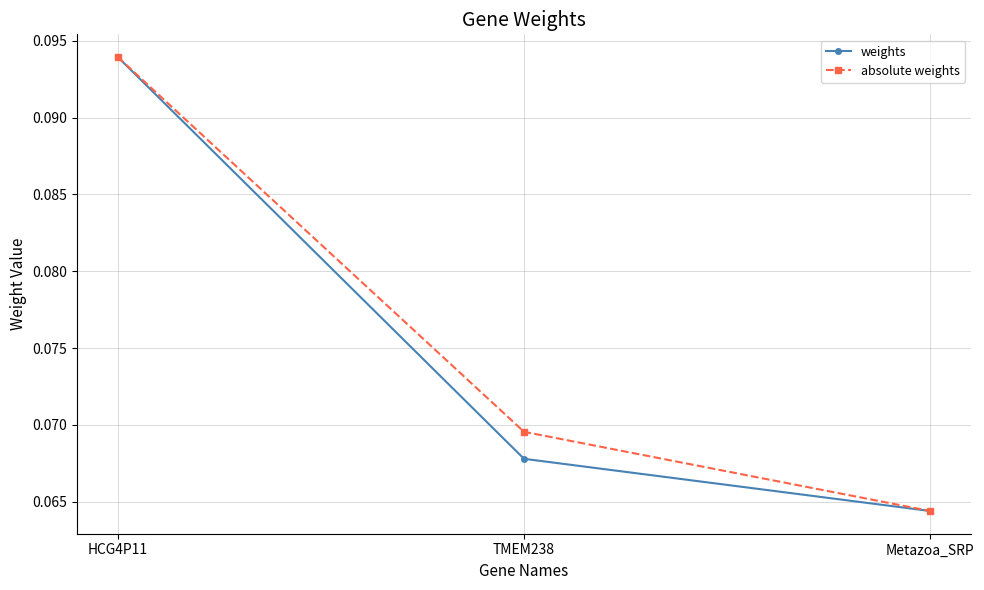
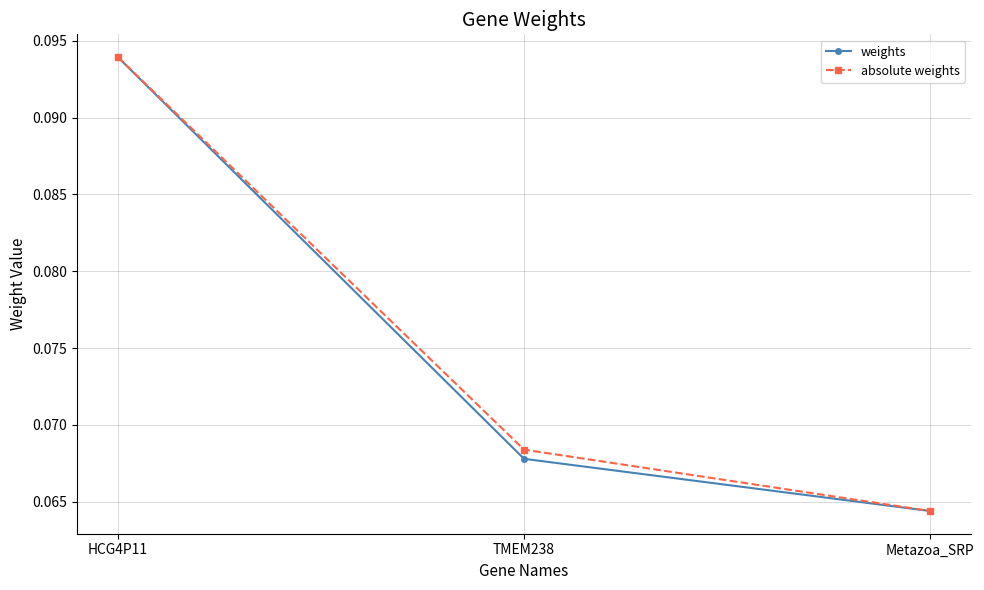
absolute weights, TMEM238: 0.0696 -> 0.0684
